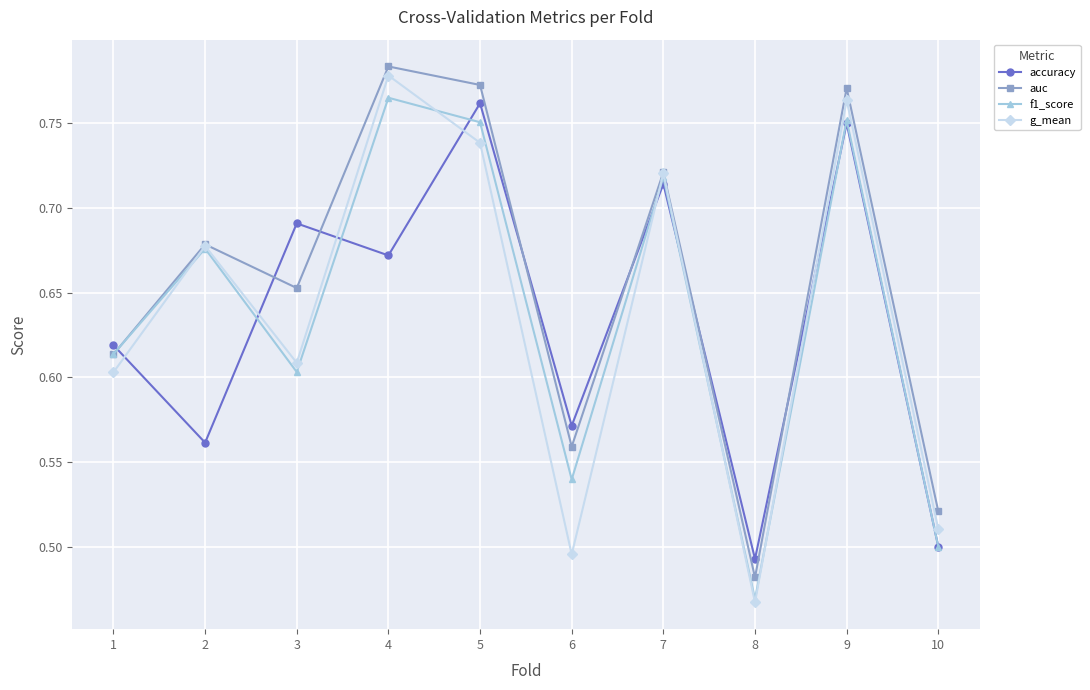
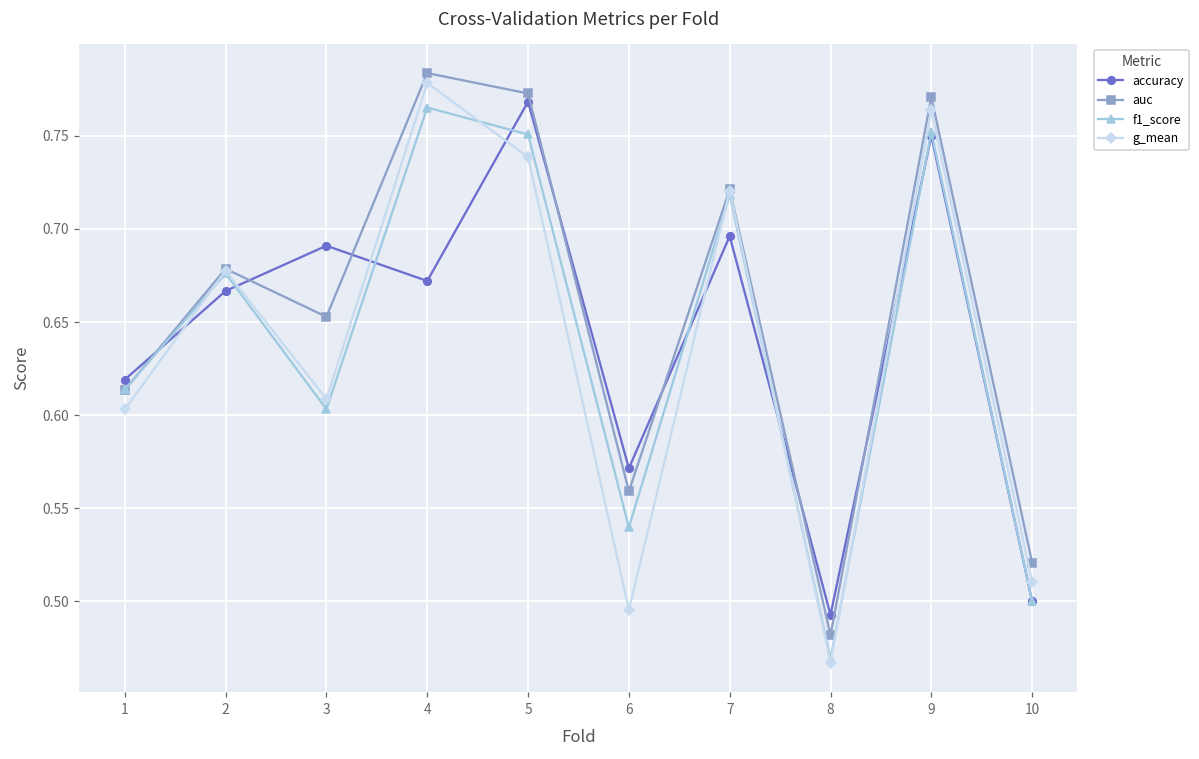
accuracy, 2: 0.561 -> 0.667
accuracy, 5: 0.762 -> 0.768
accuracy, 7: 0.714 -> 0.696
